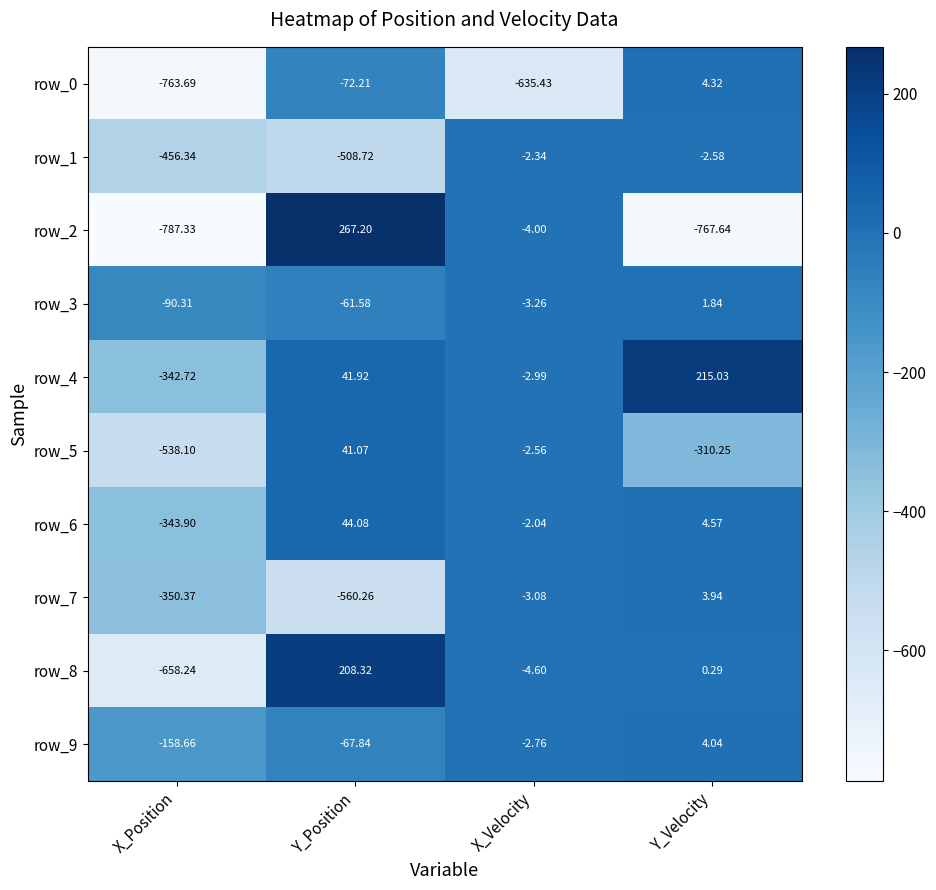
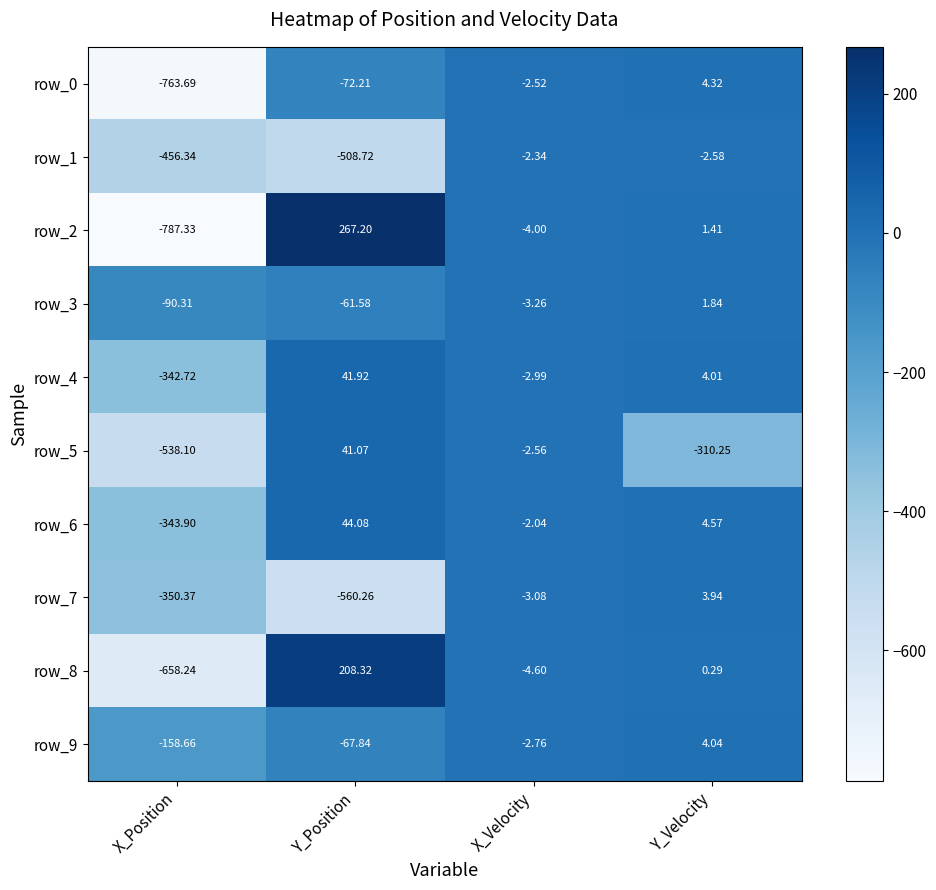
row_0, X_Velocity: -635.43 -> -2.52
row_2, Y_Velocity: -767.64 -> 1.41
row_4, Y_Velocity: 215.03 -> 4.01
